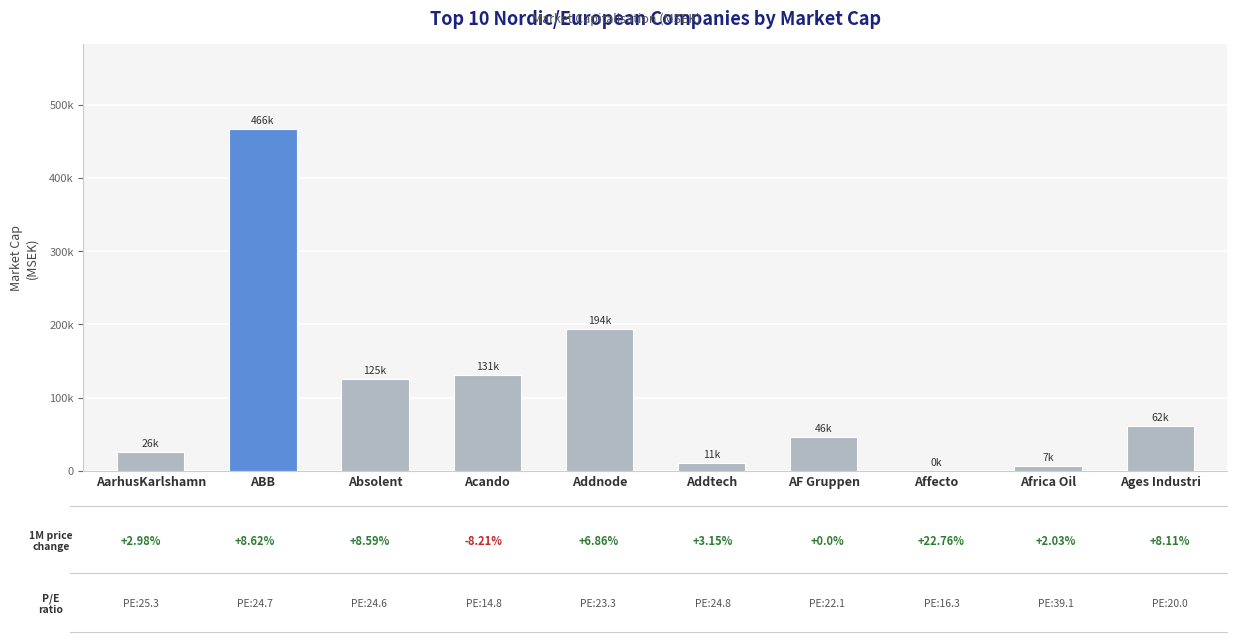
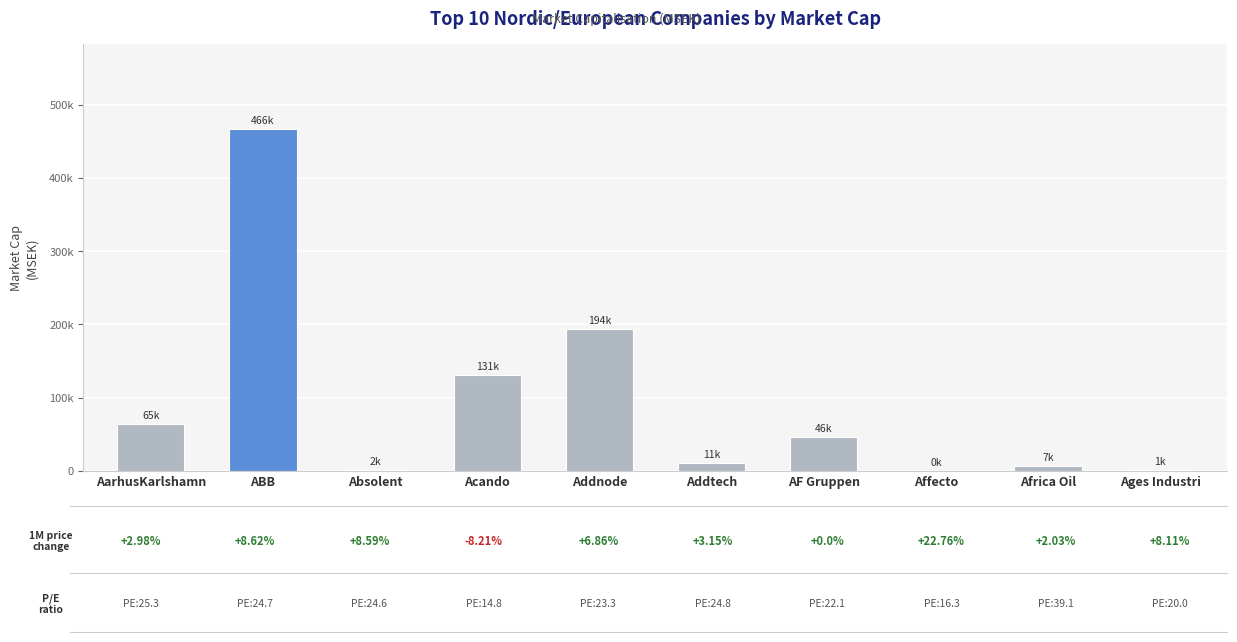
AarhusKarlshamn: 26k -> 65k
Absolent: 125k -> 2k
Ages Industri: 62k -> 1k
